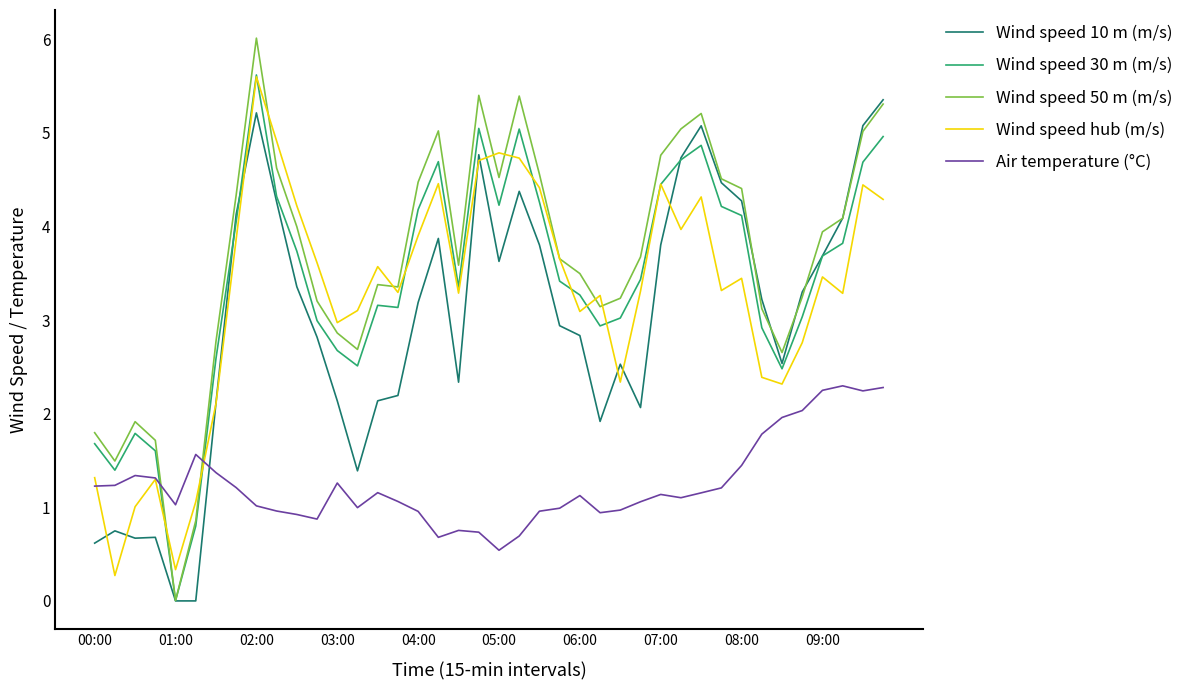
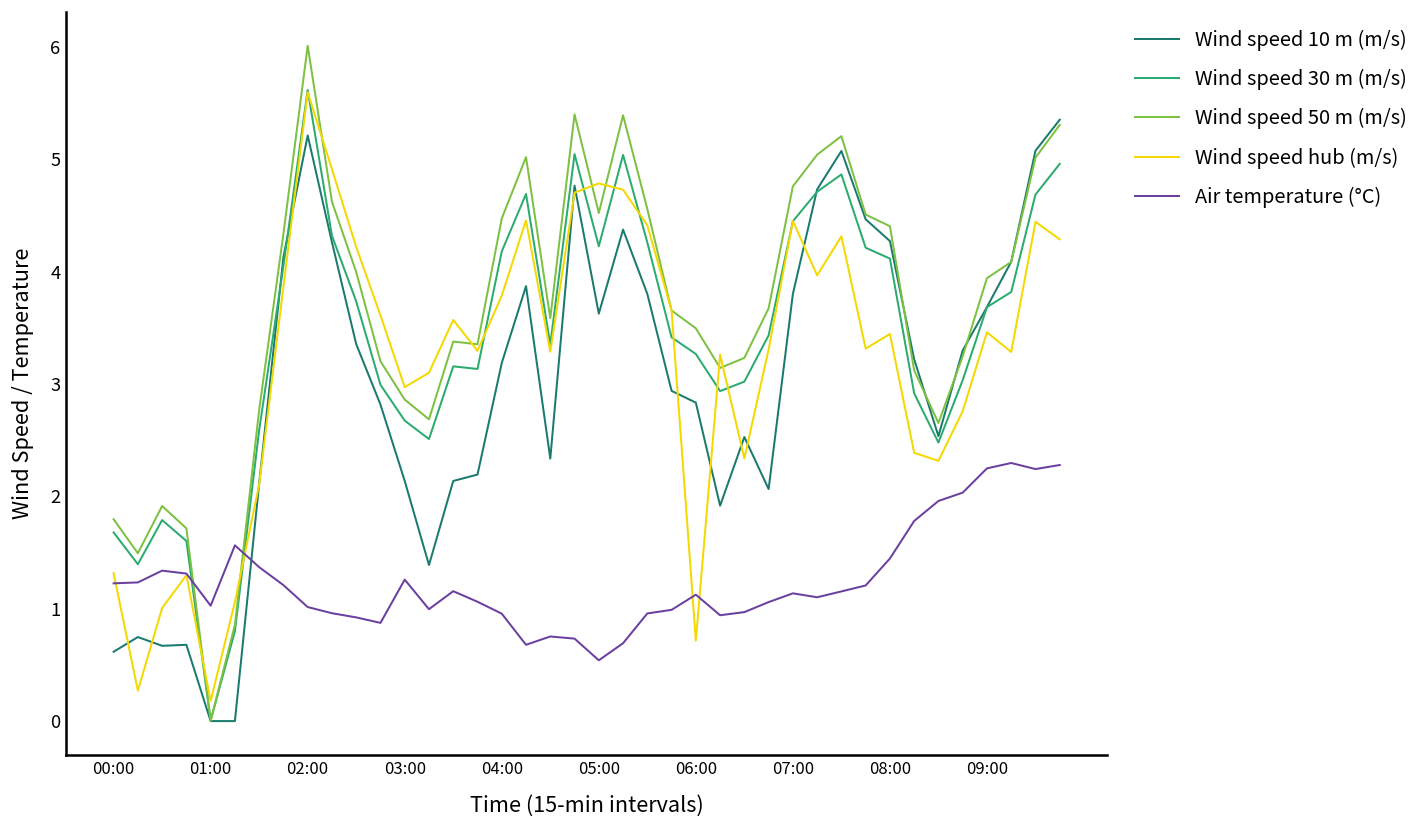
Wind speed hub (m/s), 01:00: 0.3 -> 0.2
Wind speed hub (m/s), 04:00: 3.9 -> 3.8
Wind speed hub (m/s), 06:00: 3.1 -> 0.7
